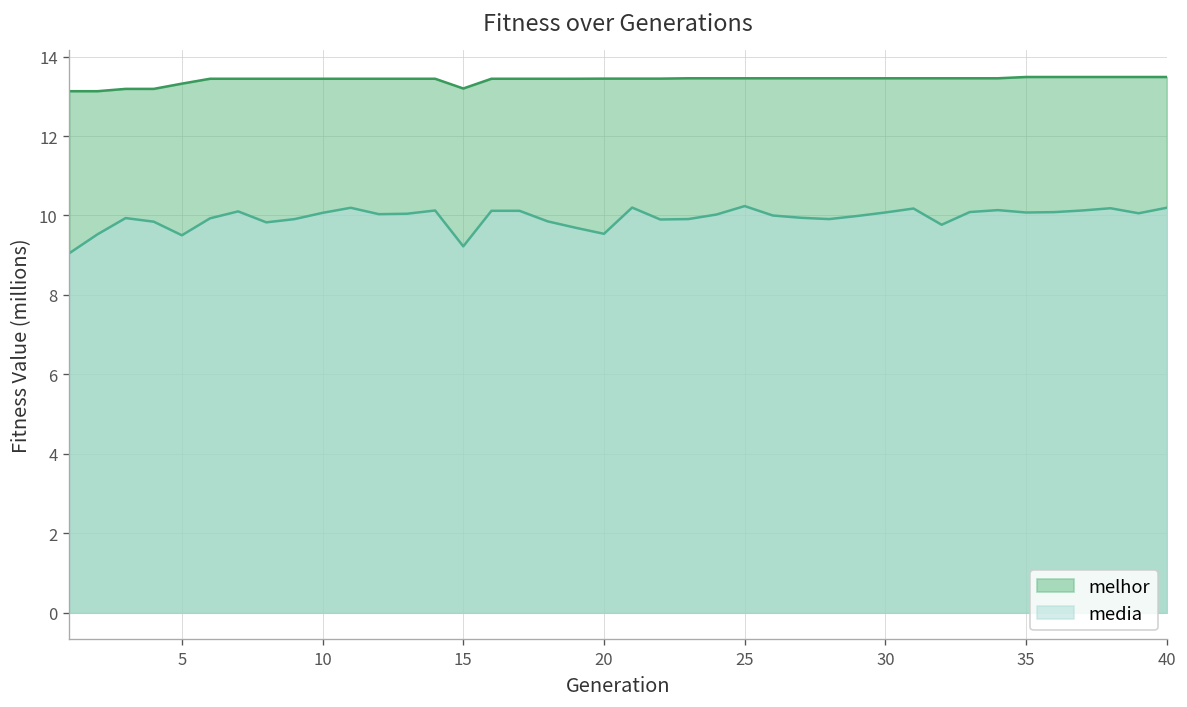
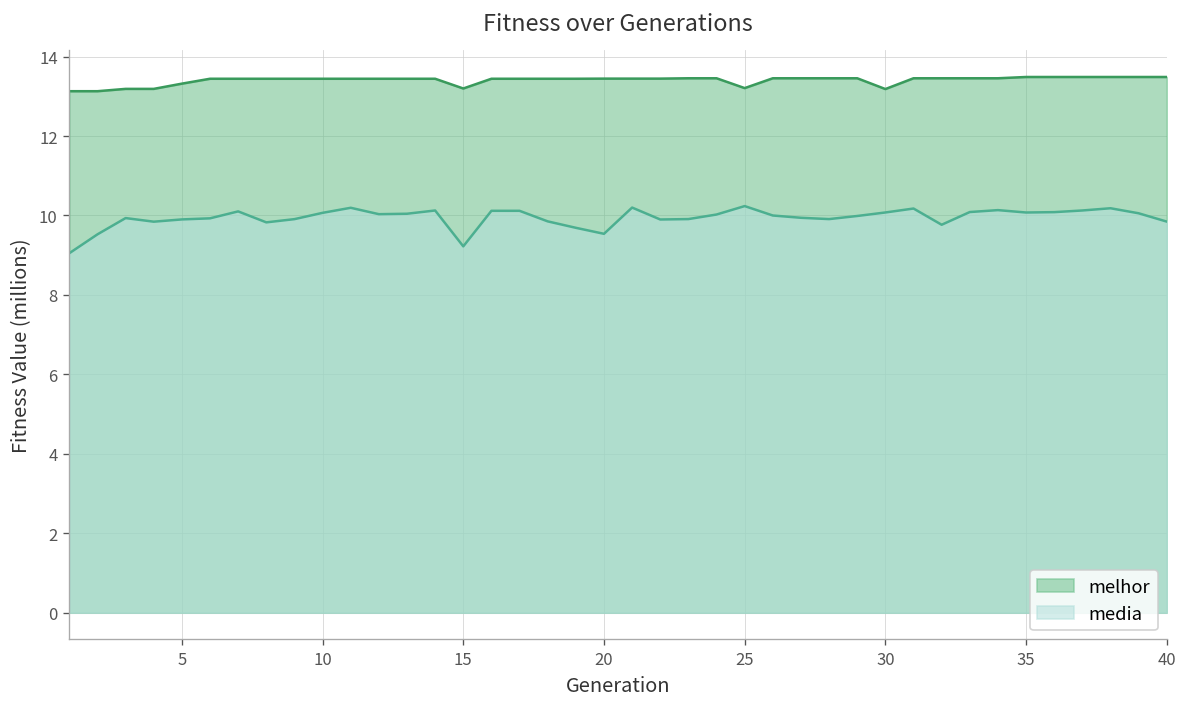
media, 5: 9.5 -> 9.9
melhor, 25: 13.5 -> 13.2
melhor, 30: 13.5 -> 13.2
media, 40: 10.2 -> 9.8
